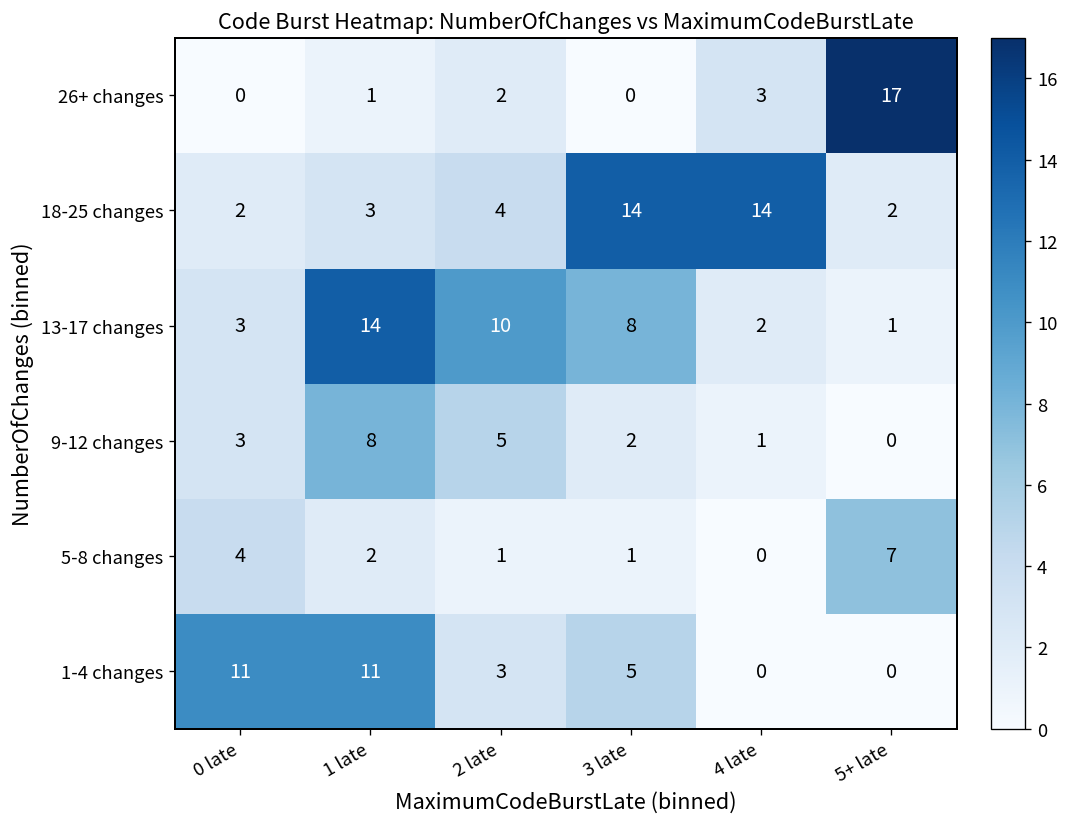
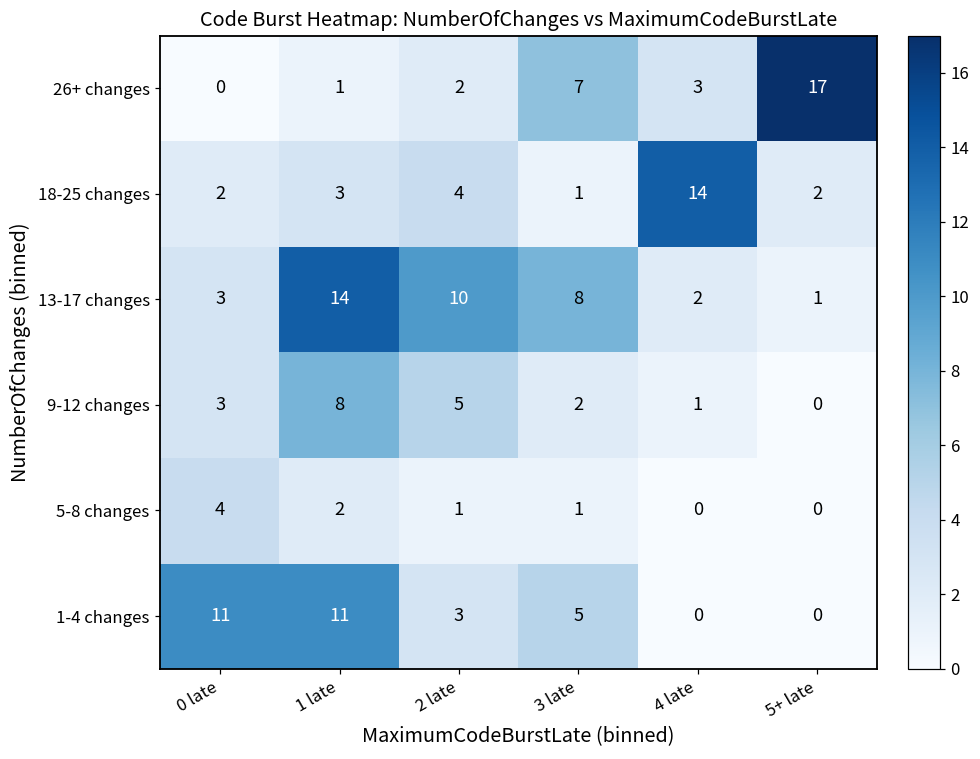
26+ changes, 3 late: 0 -> 7
18-25 changes, 3 late: 14 -> 1
5-8 changes, 5+ late: 7 -> 0
